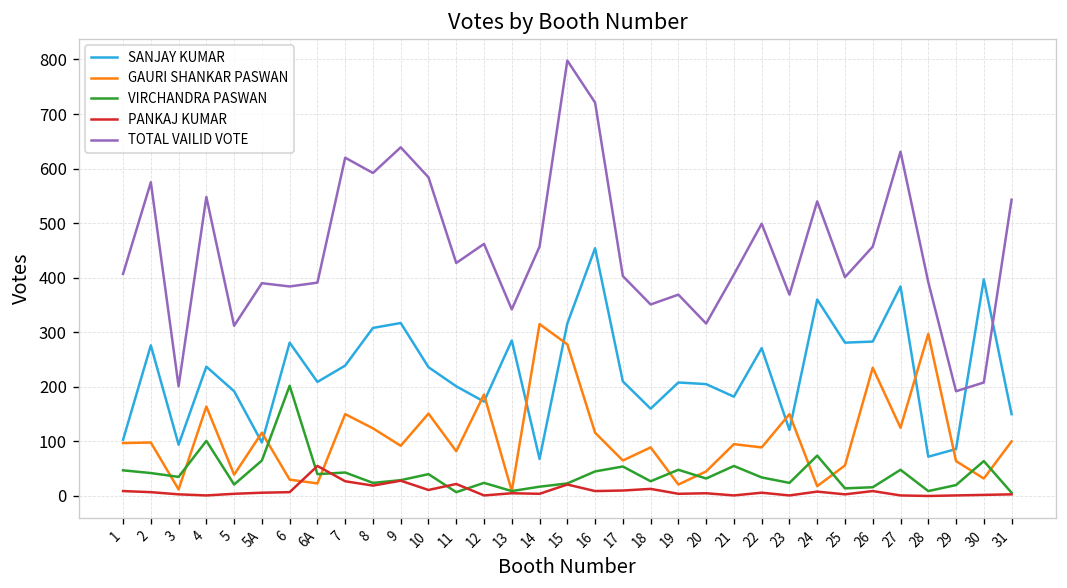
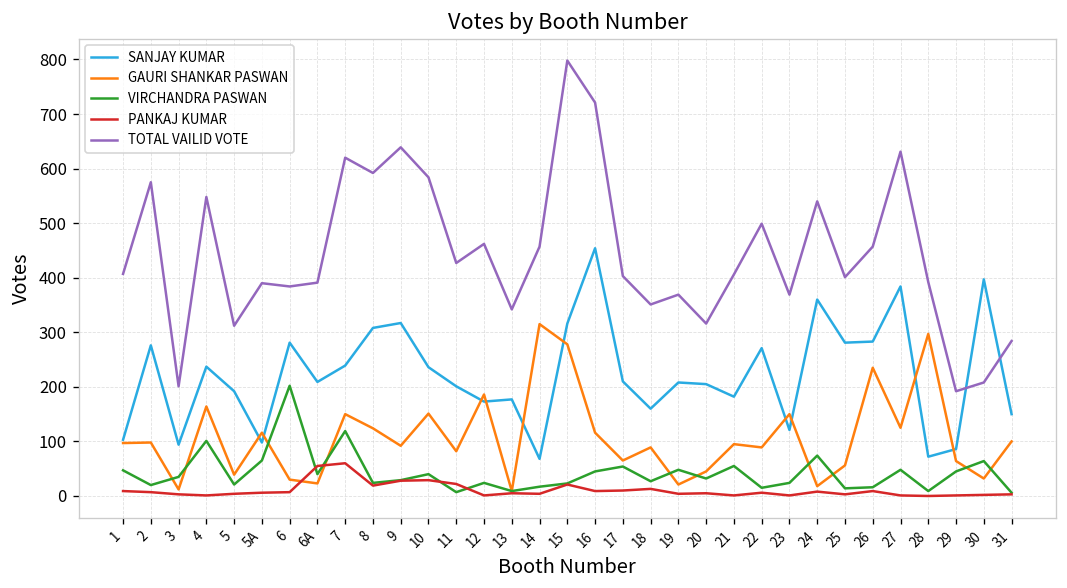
VIRCHANDRA PASWAN, 2: 40 -> 20
VIRCHANDRA PASWAN, 7: 40 -> 120
PANKAJ KUMAR, 7: 30 -> 60
PANKAJ KUMAR, 10: 10 -> 30
SANJAY KUMAR, 13: 290 -> 180
VIRCHANDRA PASWAN, 22: 30 -> 20
VIRCHANDRA PASWAN, 29: 20 -> 50
TOTAL VAILID VOTE, 31: 540 -> 280
